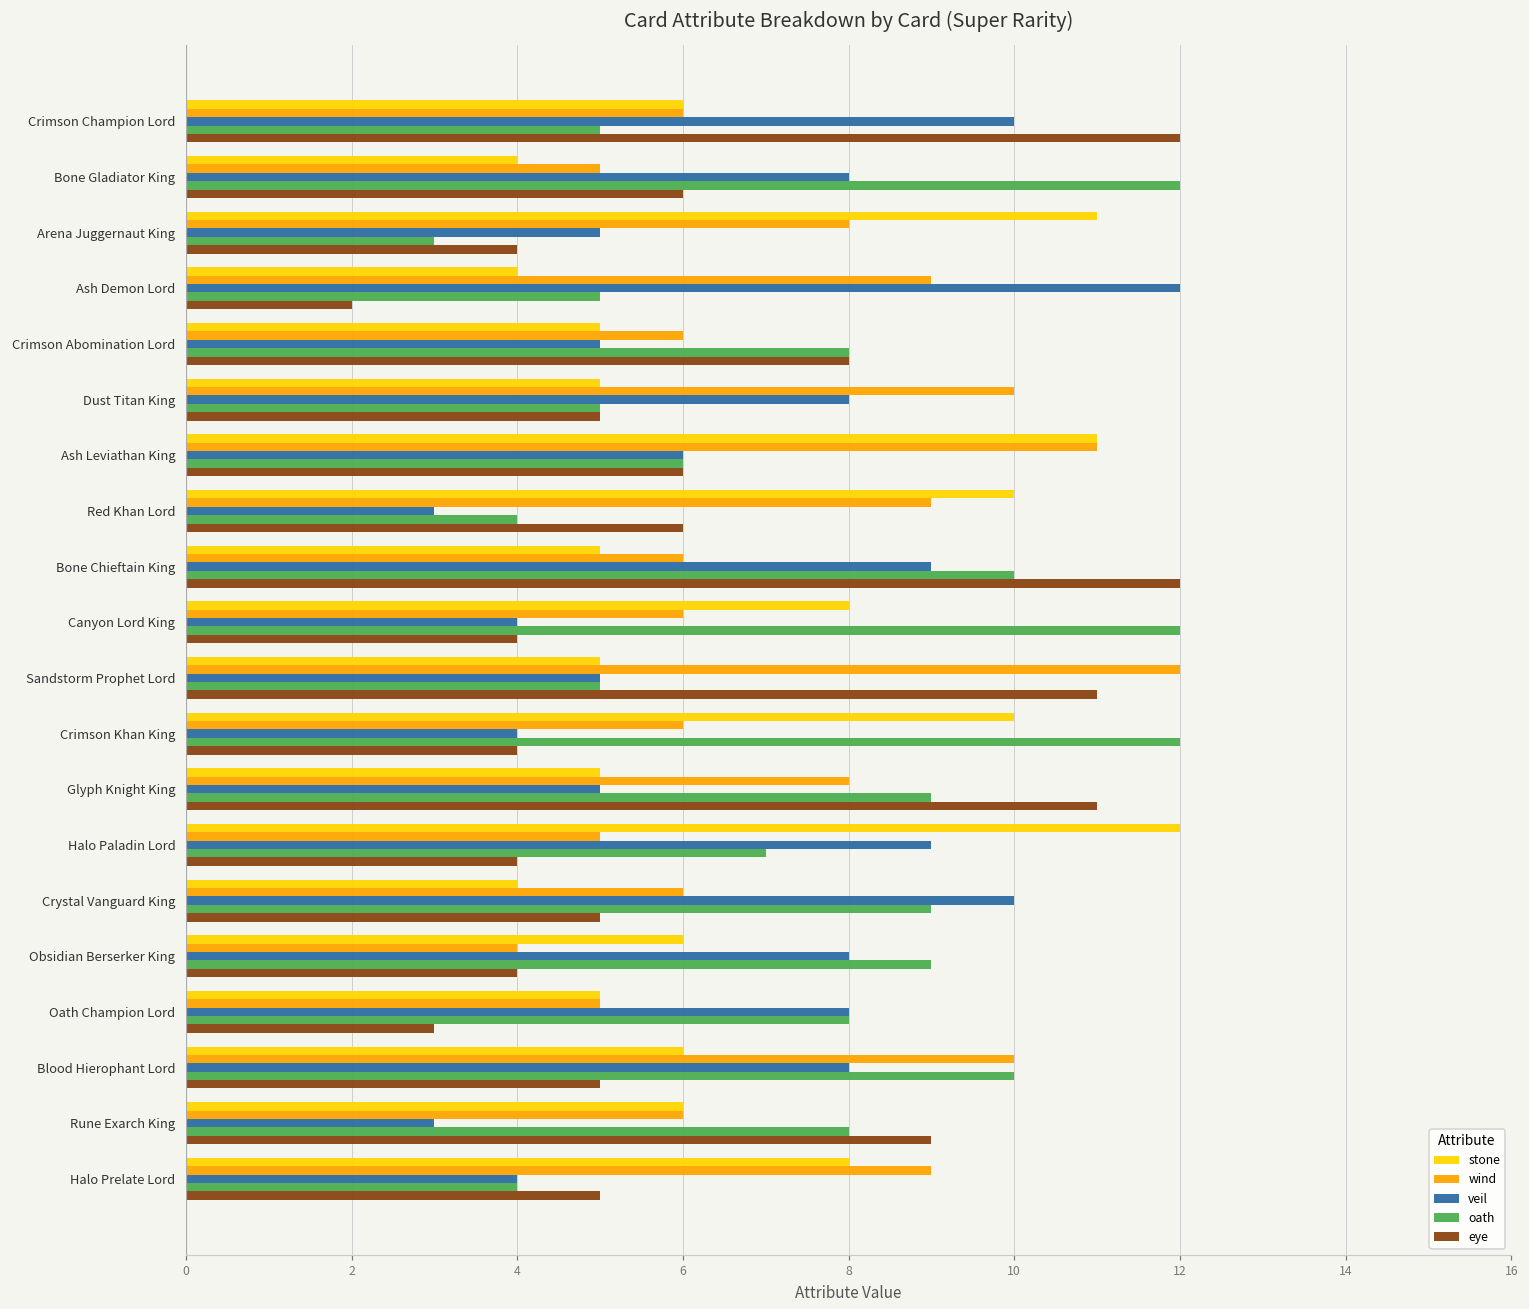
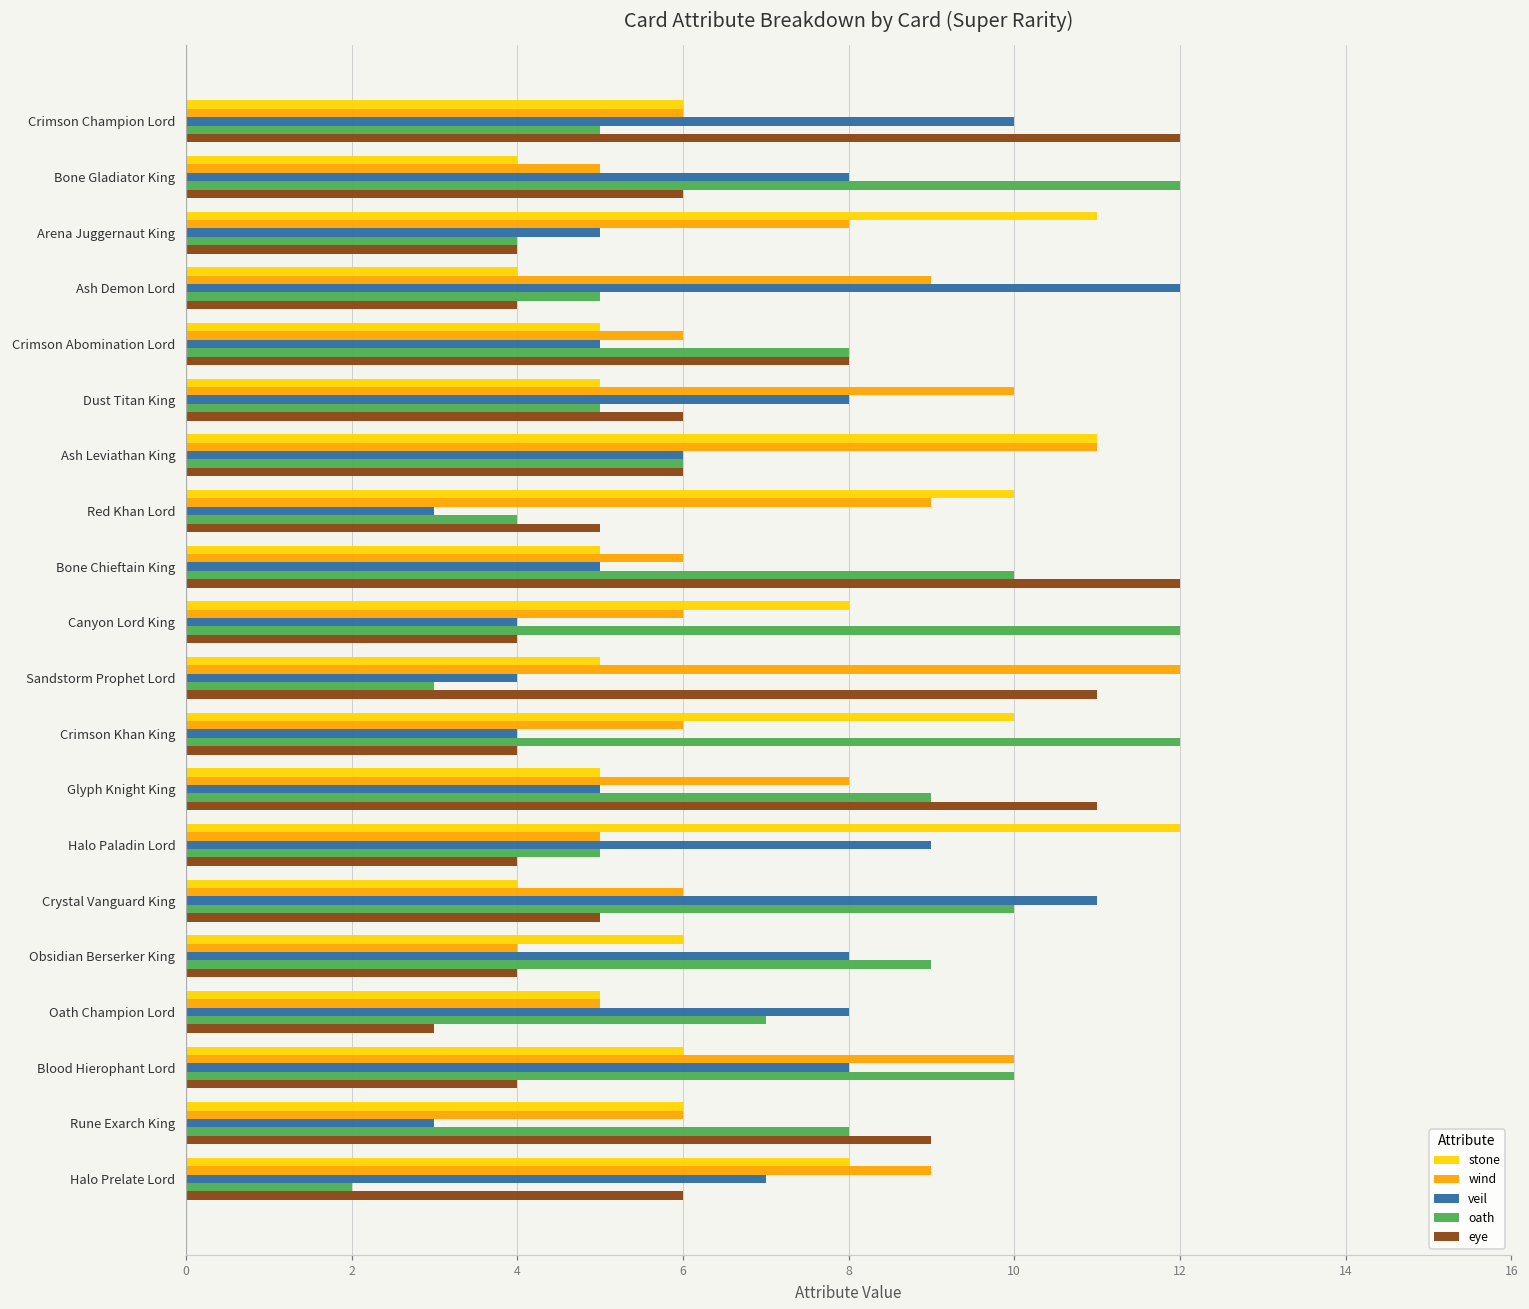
oath, Arena Juggernaut King: 3 -> 4
eye, Ash Demon Lord: 2 -> 4
eye, Dust Titan King: 5 -> 6
eye, Red Khan Lord: 6 -> 5
veil, Bone Chieftain King: 9 -> 5
veil, Sandstorm Prophet Lord: 5 -> 4
oath, Sandstorm Prophet Lord: 5 -> 3
oath, Halo Paladin Lord: 7 -> 5
veil, Crystal Vanguard King: 10 -> 11
oath, Crystal Vanguard King: 9 -> 10
oath, Oath Champion Lord: 8 -> 7
eye, Blood Hierophant Lord: 5 -> 4
veil, Halo Prelate Lord: 4 -> 7
oath, Halo Prelate Lord: 4 -> 2
eye, Halo Prelate Lord: 5 -> 6
